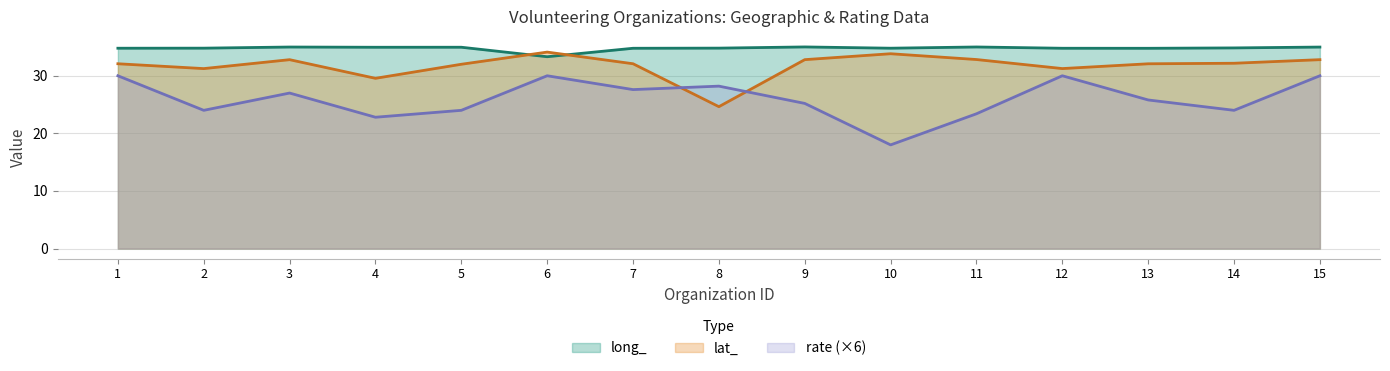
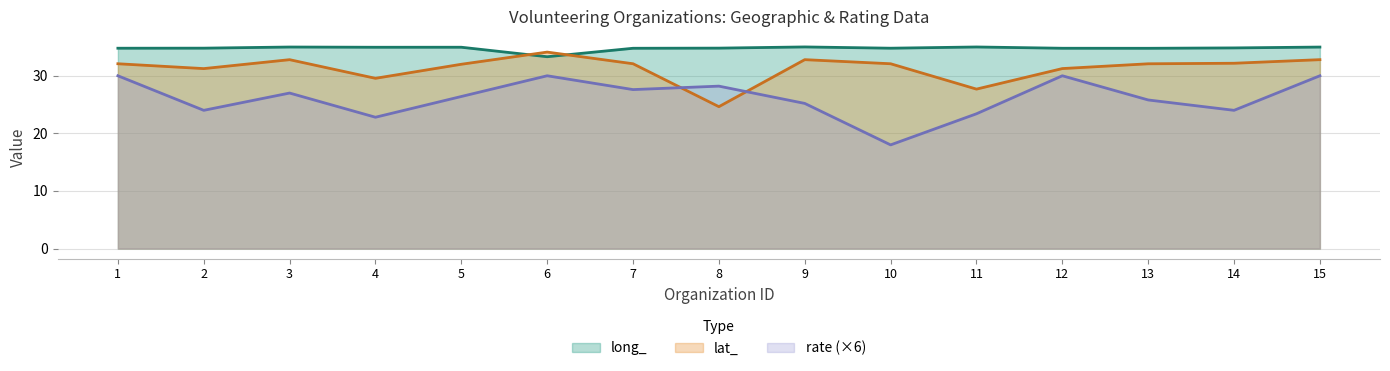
rate (×6), 5: 24 -> 26
lat_, 10: 34 -> 32
lat_, 11: 33 -> 28
